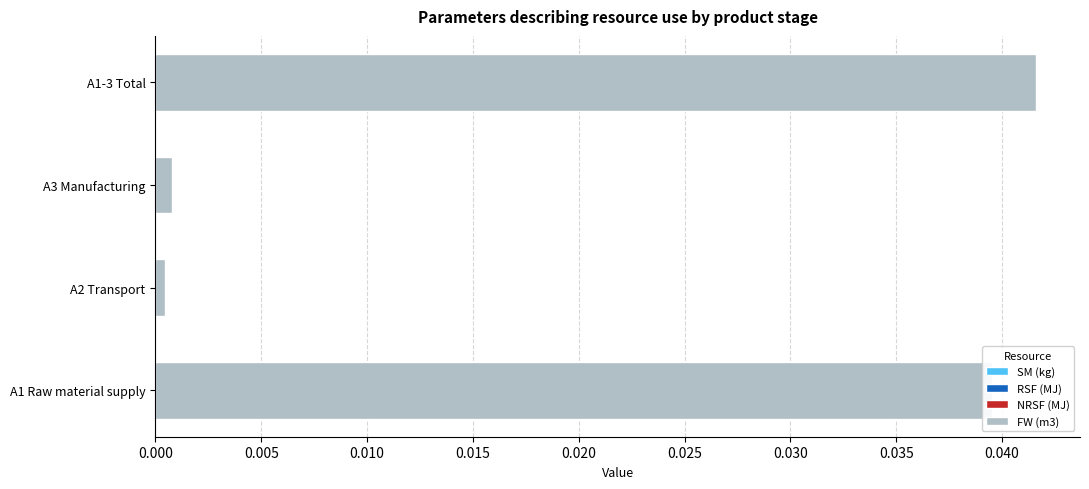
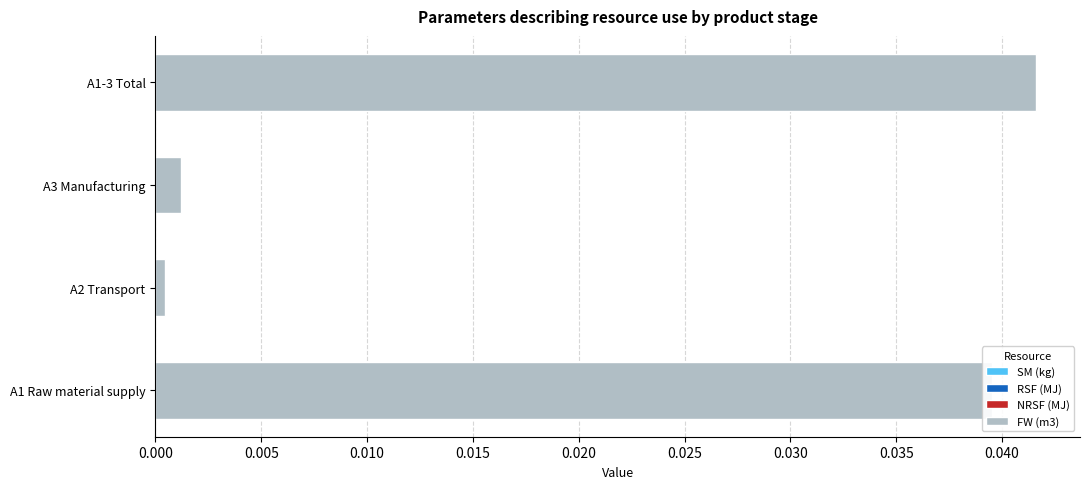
FW (m3), A3 Manufacturing: 0.0008 -> 0.0012
